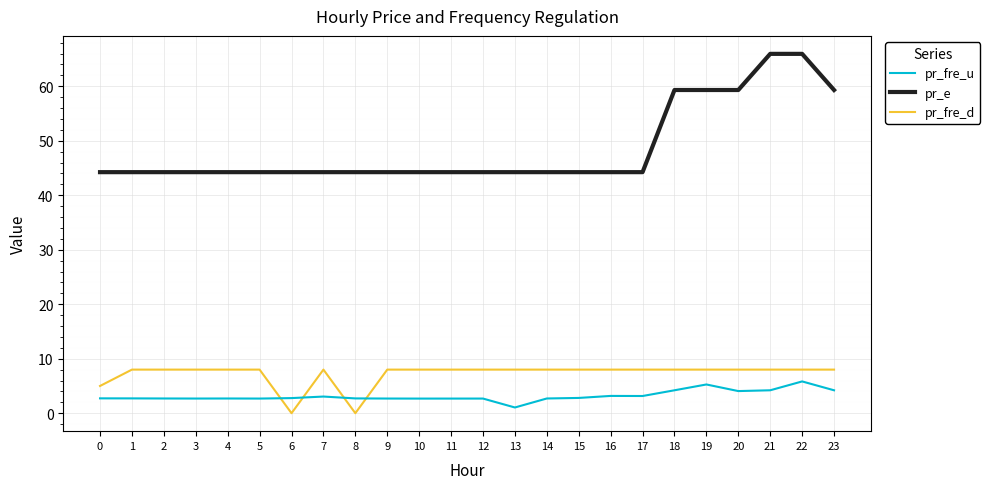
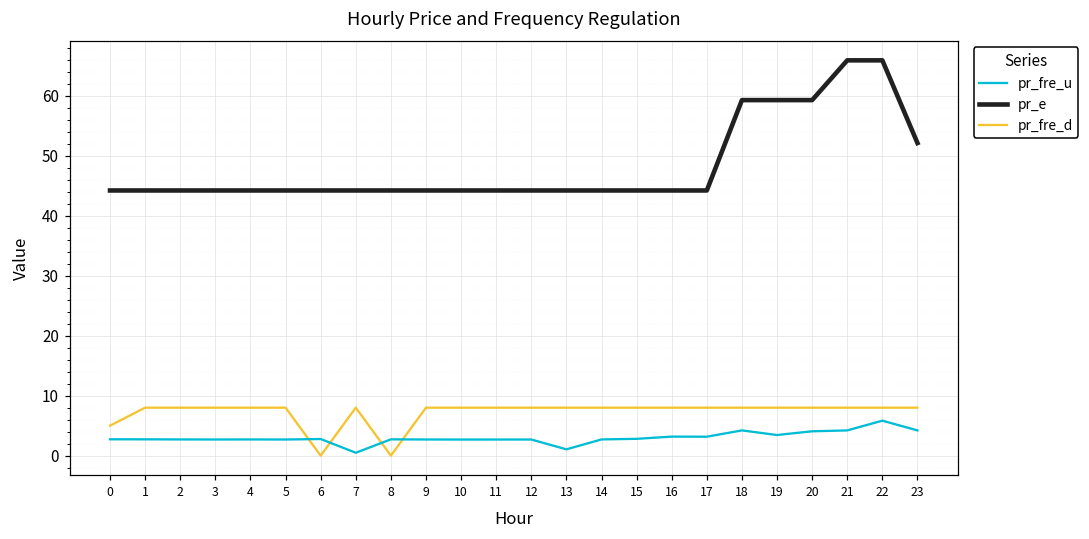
pr_fre_u, 7: 3 -> 0
pr_fre_u, 19: 5 -> 3
pr_e, 23: 59 -> 52
